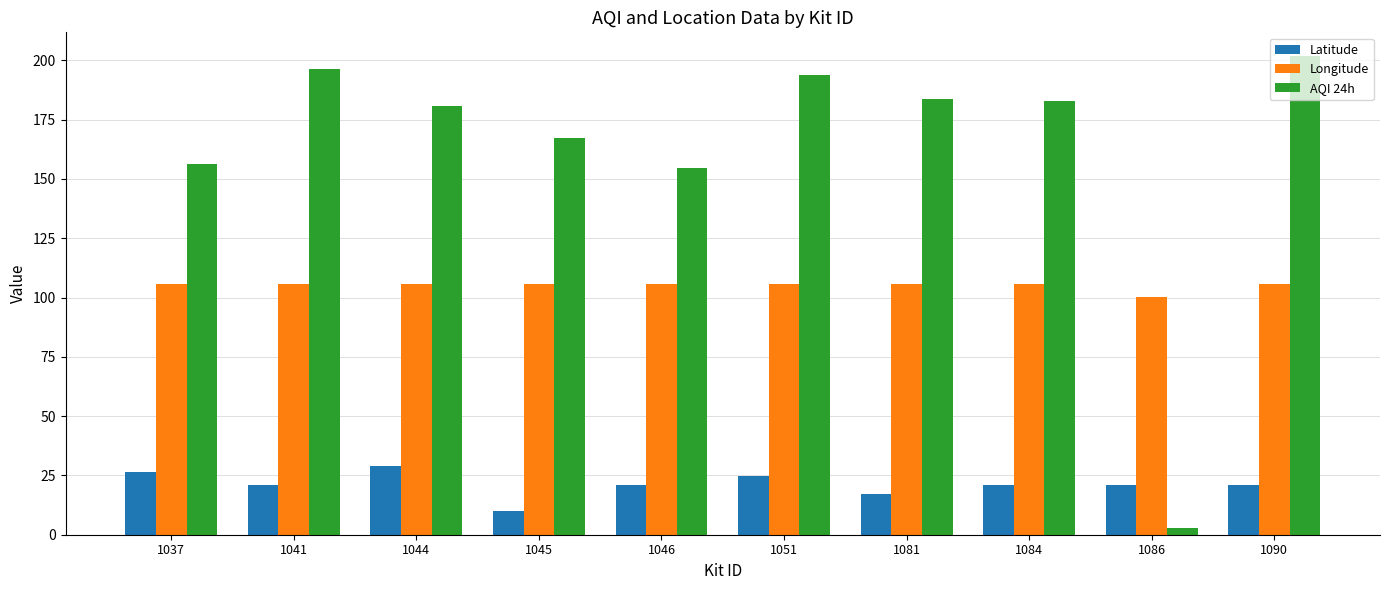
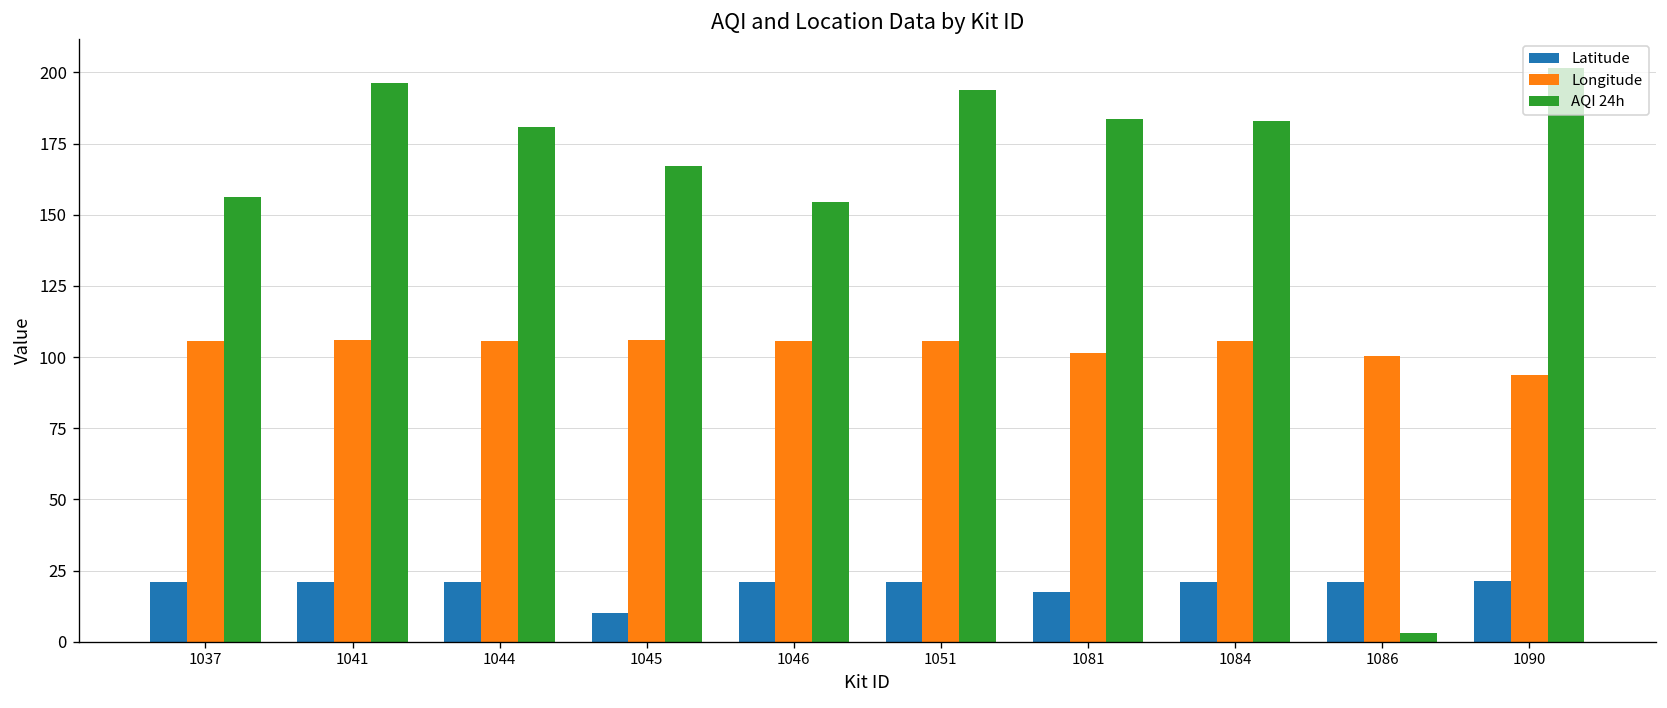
Latitude, 1037: 26 -> 21
Latitude, 1044: 29 -> 21
Latitude, 1051: 25 -> 21
Longitude, 1081: 106 -> 101
Longitude, 1090: 106 -> 94
